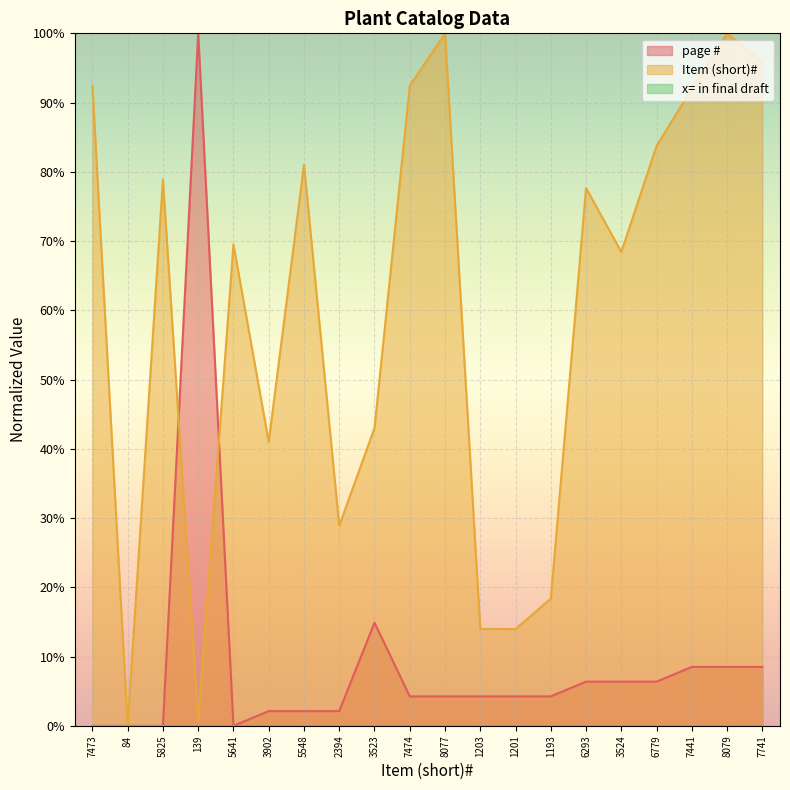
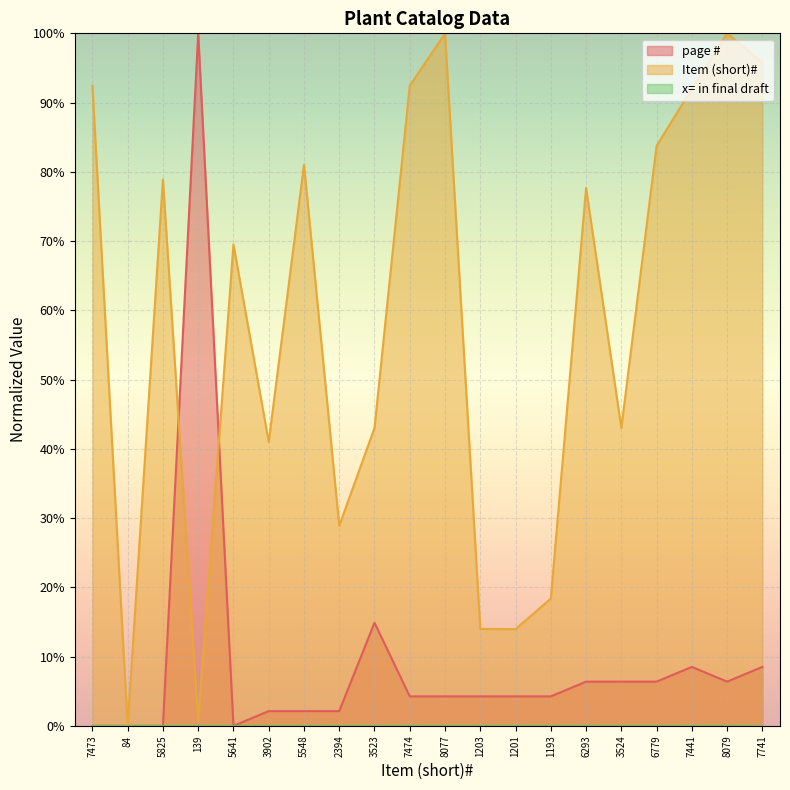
Item (short)#, 3524: 68% -> 43%
page #, 8079: 9% -> 6%
